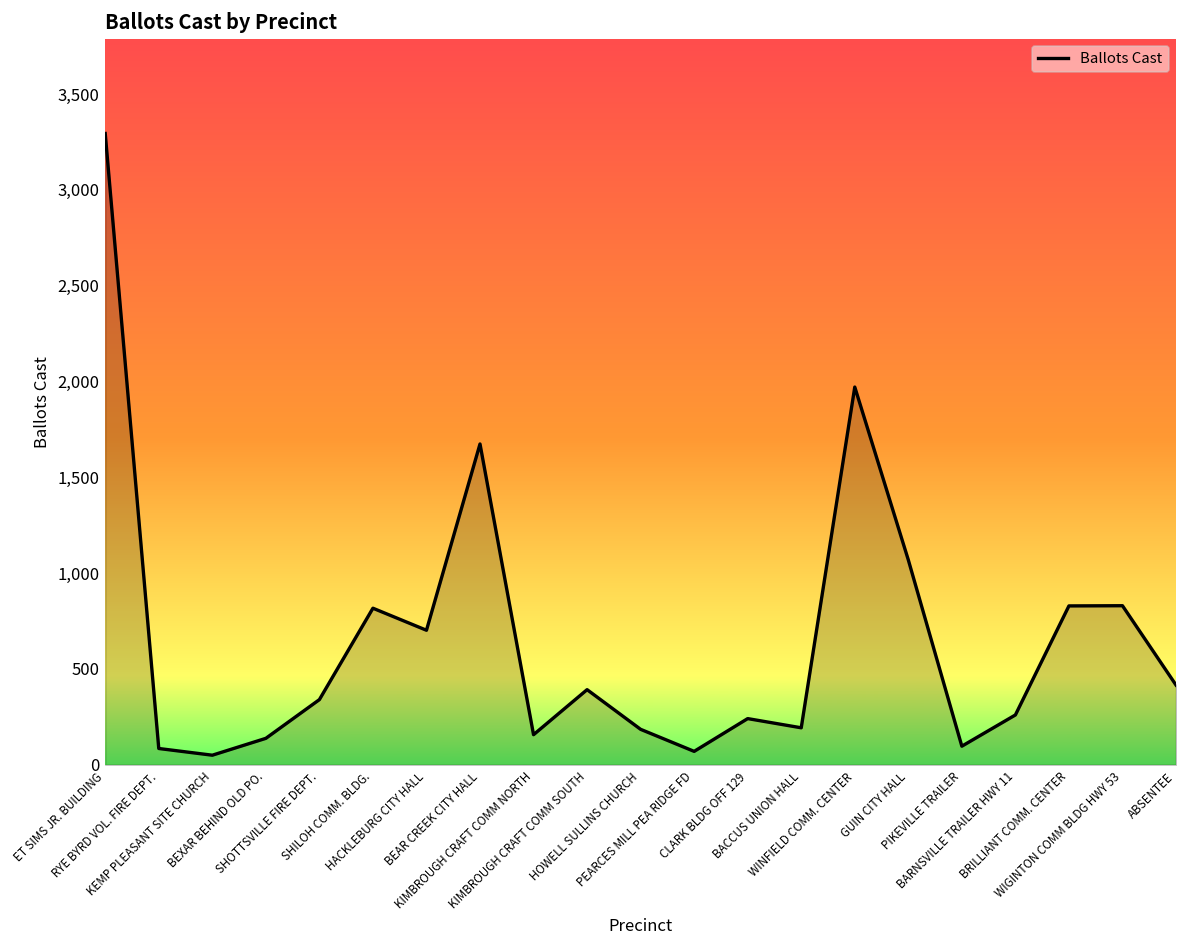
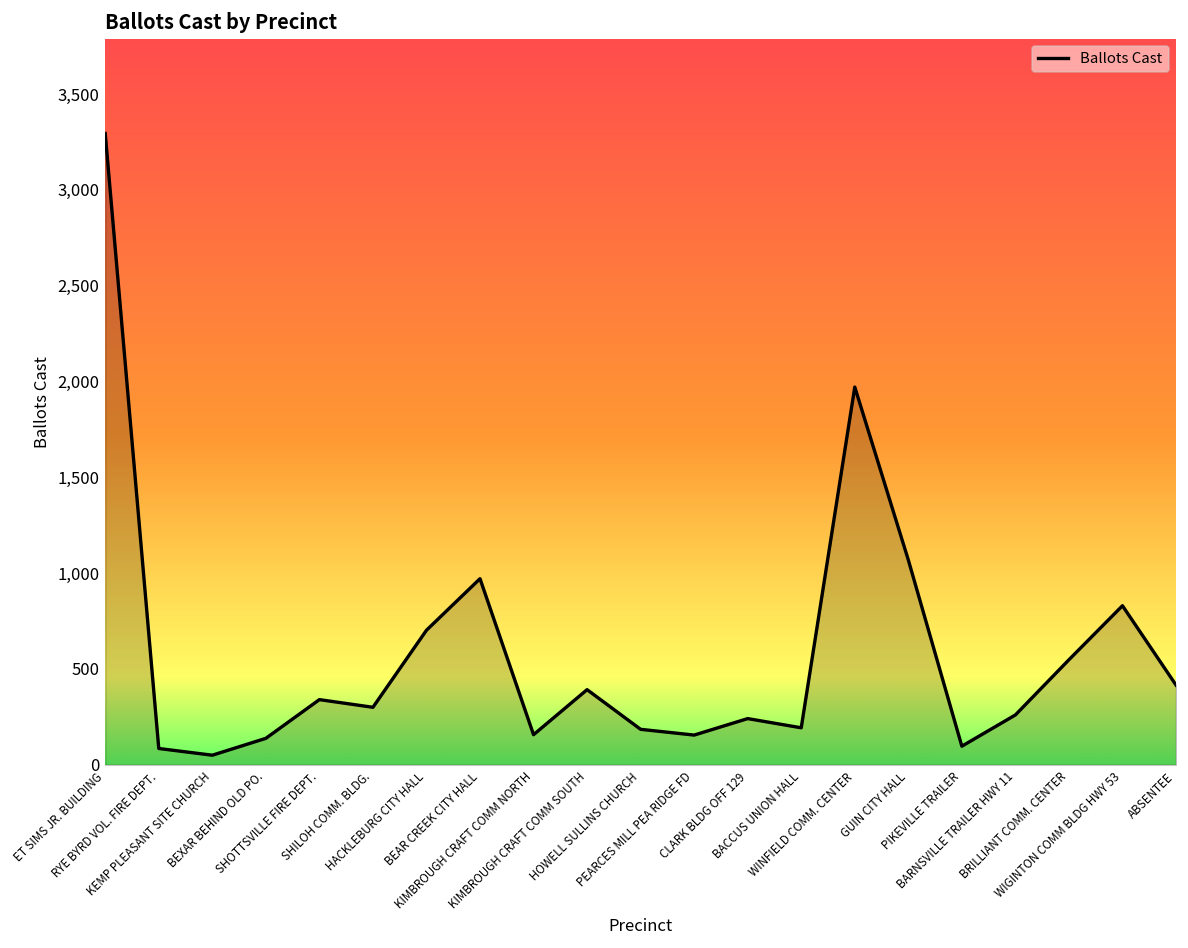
SHILOH COMM. BLDG.: 820 -> 300
BEAR CREEK CITY HALL: 1,670 -> 970
PEARCES MILL PEA RIDGE FD: 70 -> 160
BRILLIANT COMM. CENTER: 830 -> 550
